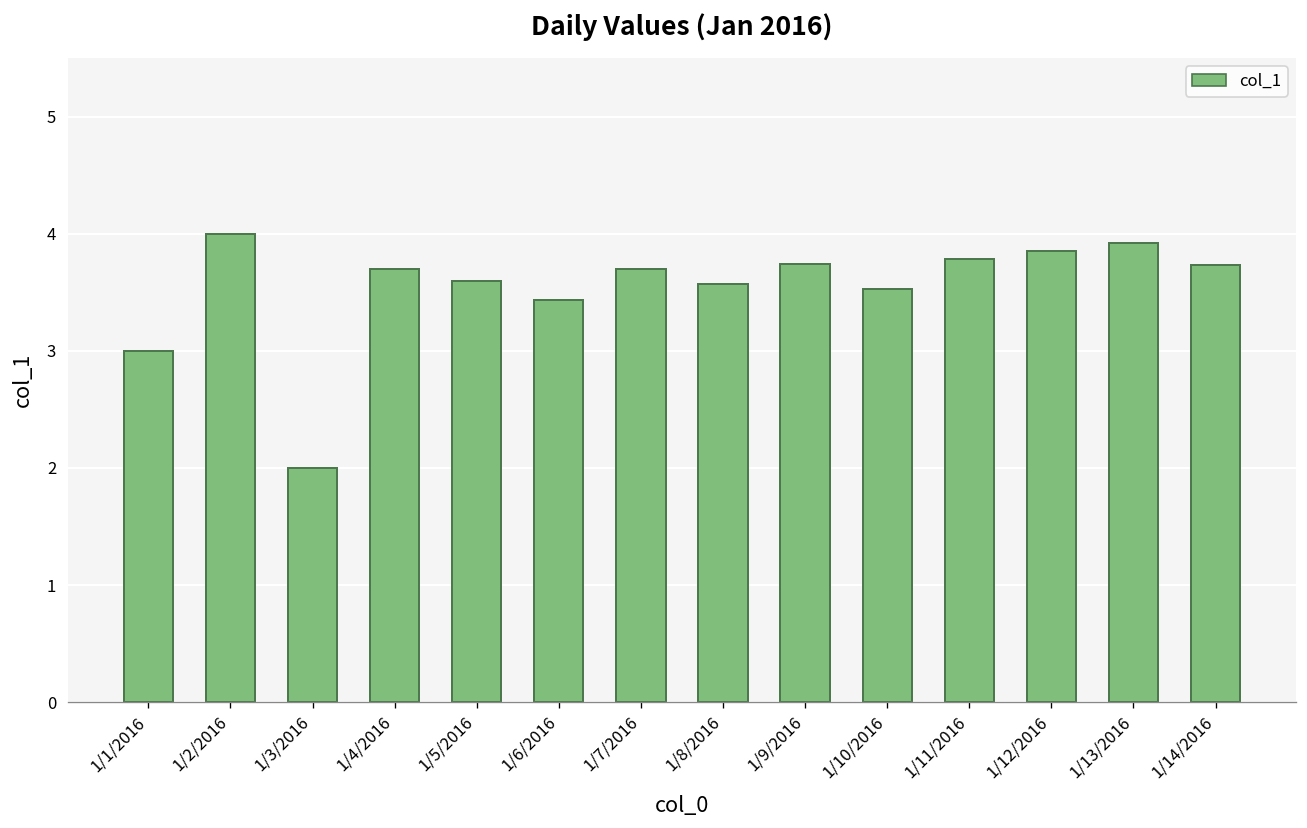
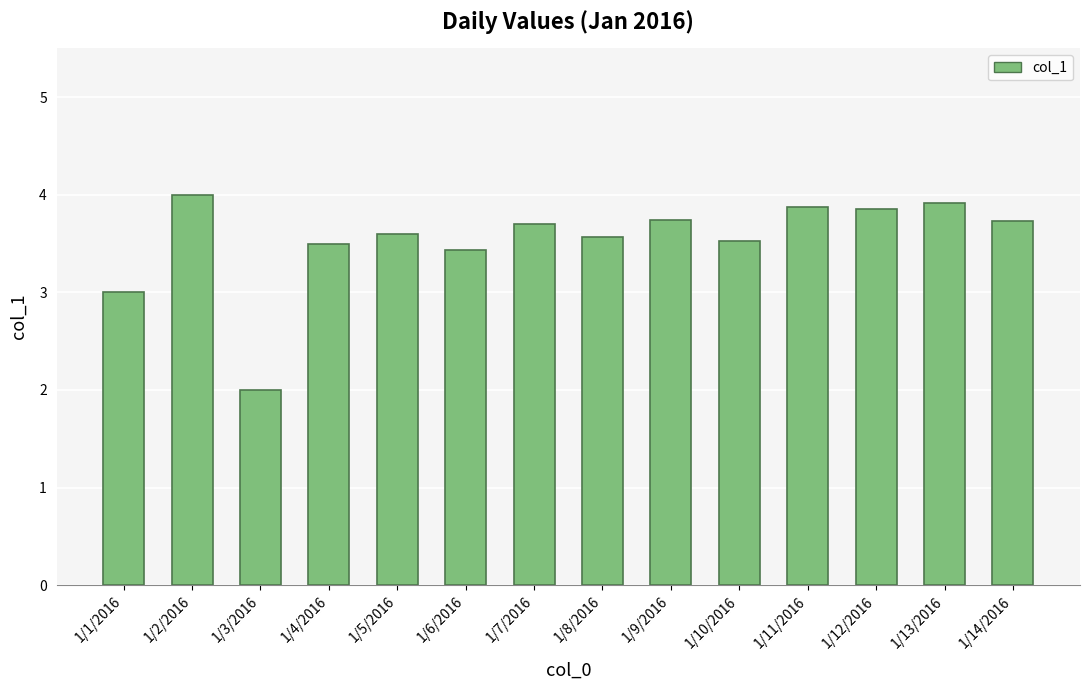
1/4/2016: 3.7 -> 3.5
1/11/2016: 3.8 -> 3.9
